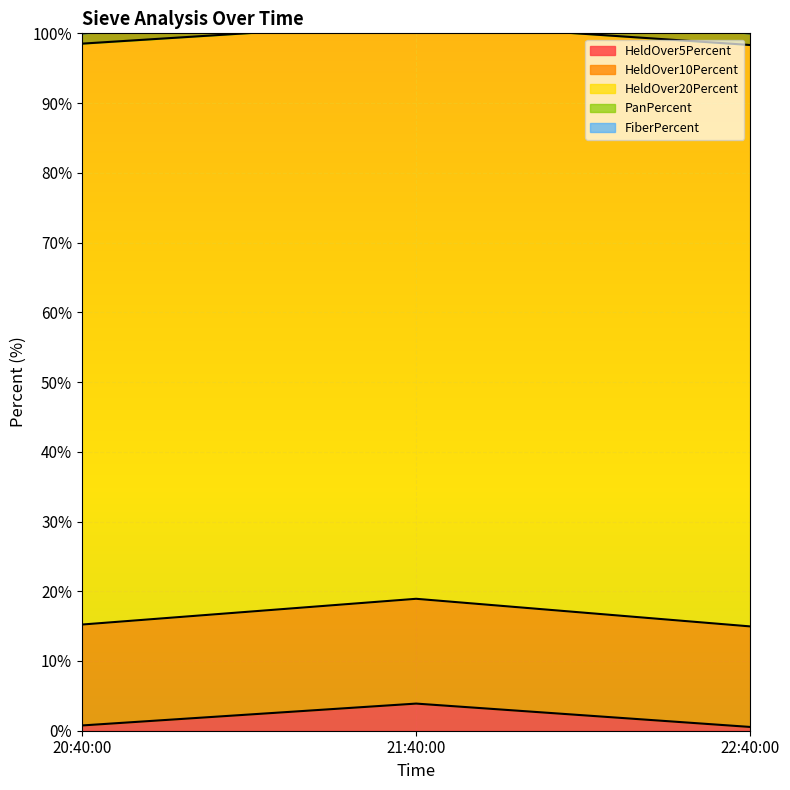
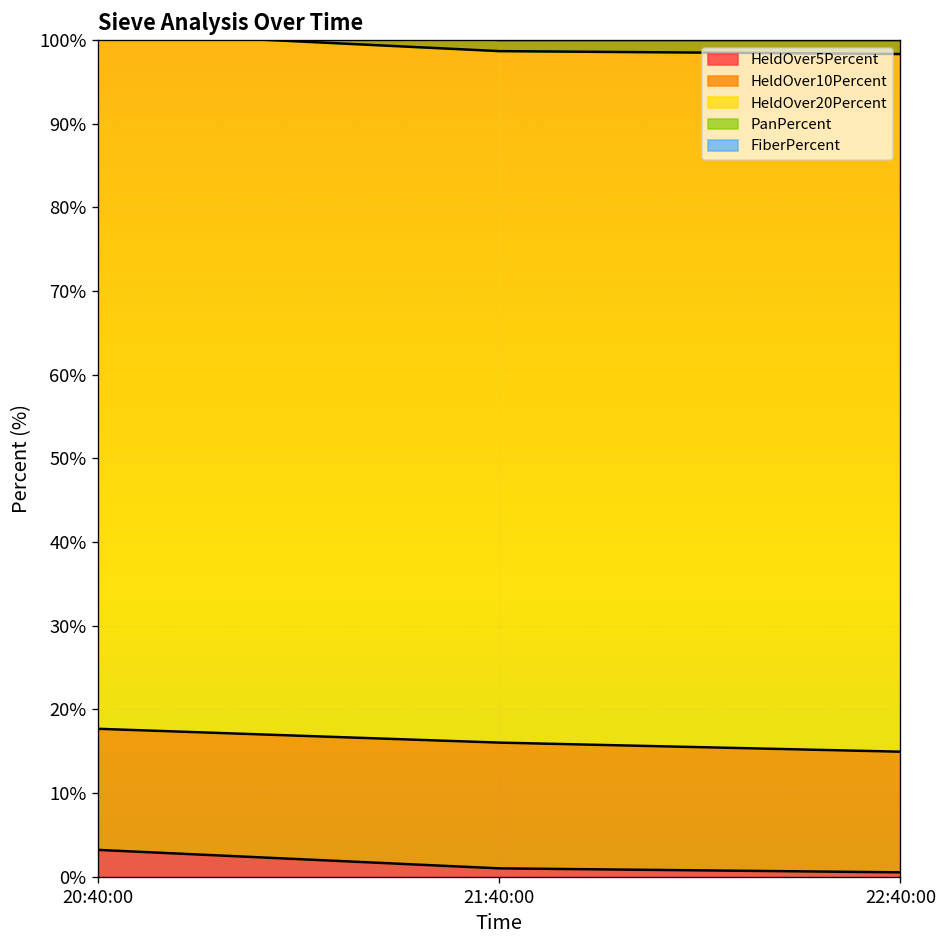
HeldOver5Percent, 20:40:00: 1% -> 3%
HeldOver5Percent, 21:40:00: 4% -> 1%
